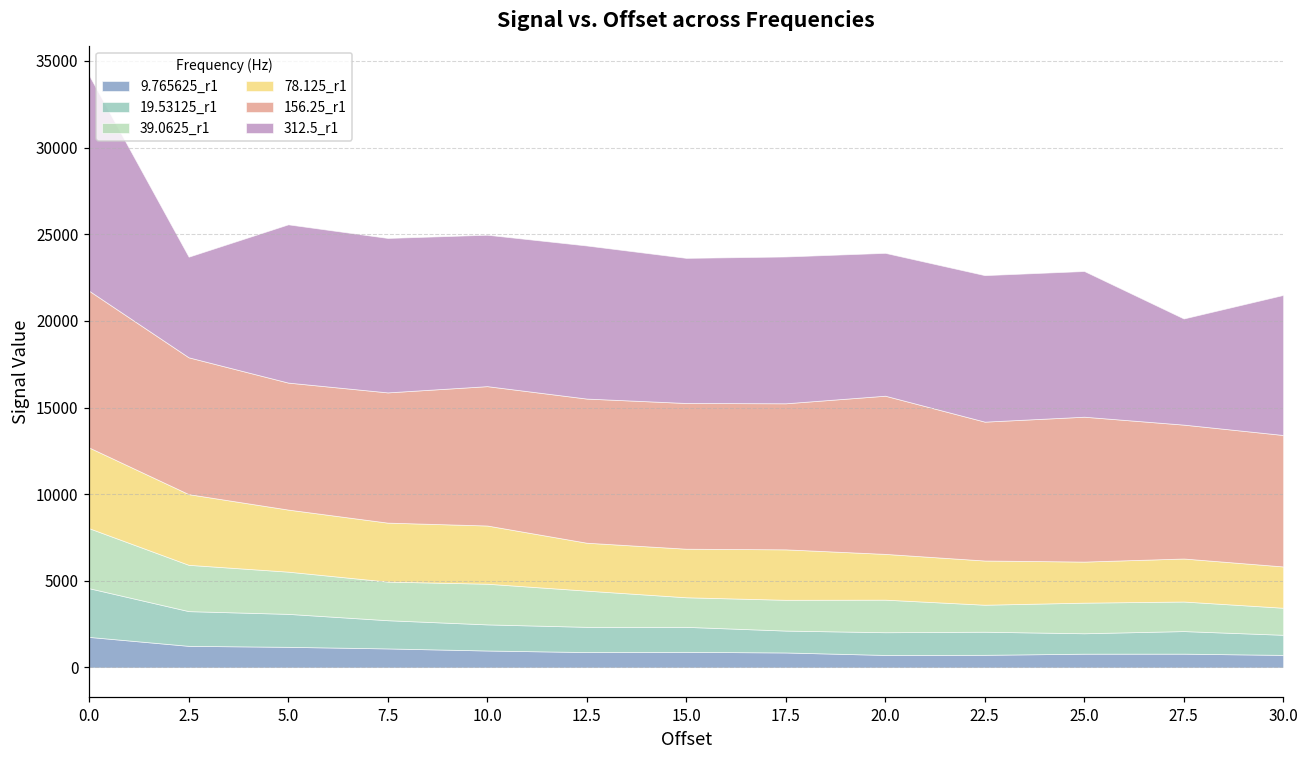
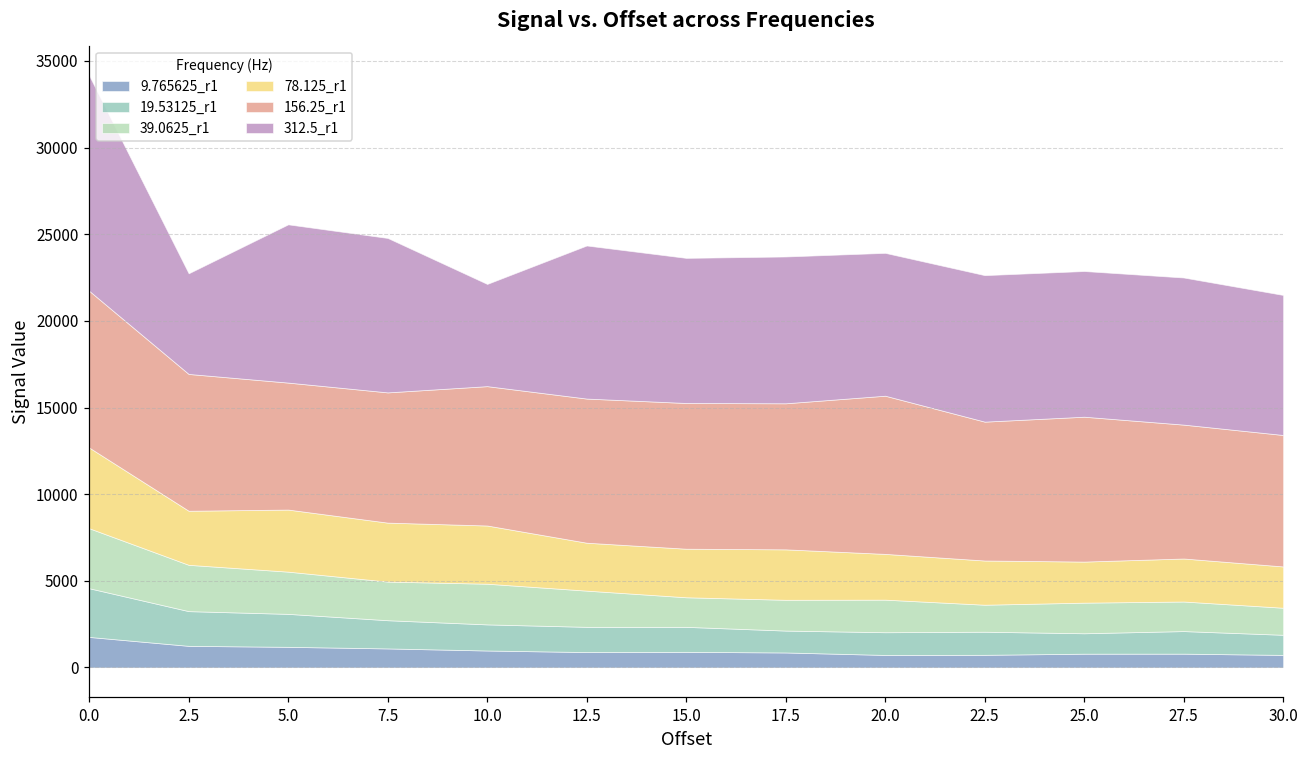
78.125_r1, 2.5: 4100 -> 3100
312.5_r1, 10.0: 8700 -> 5900
312.5_r1, 27.5: 6100 -> 8500
